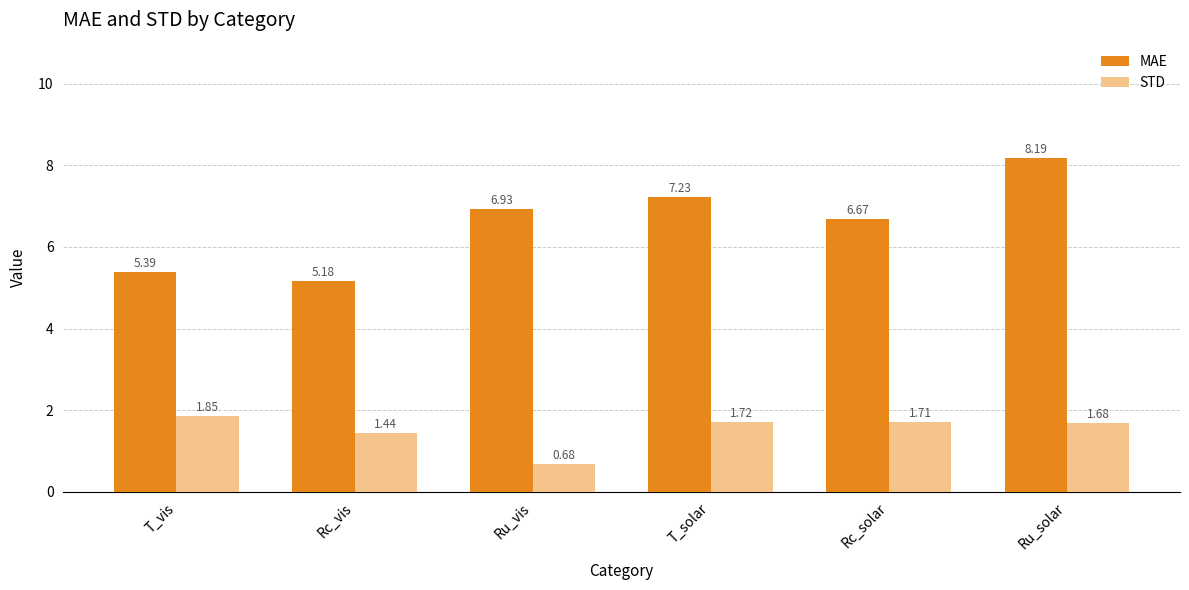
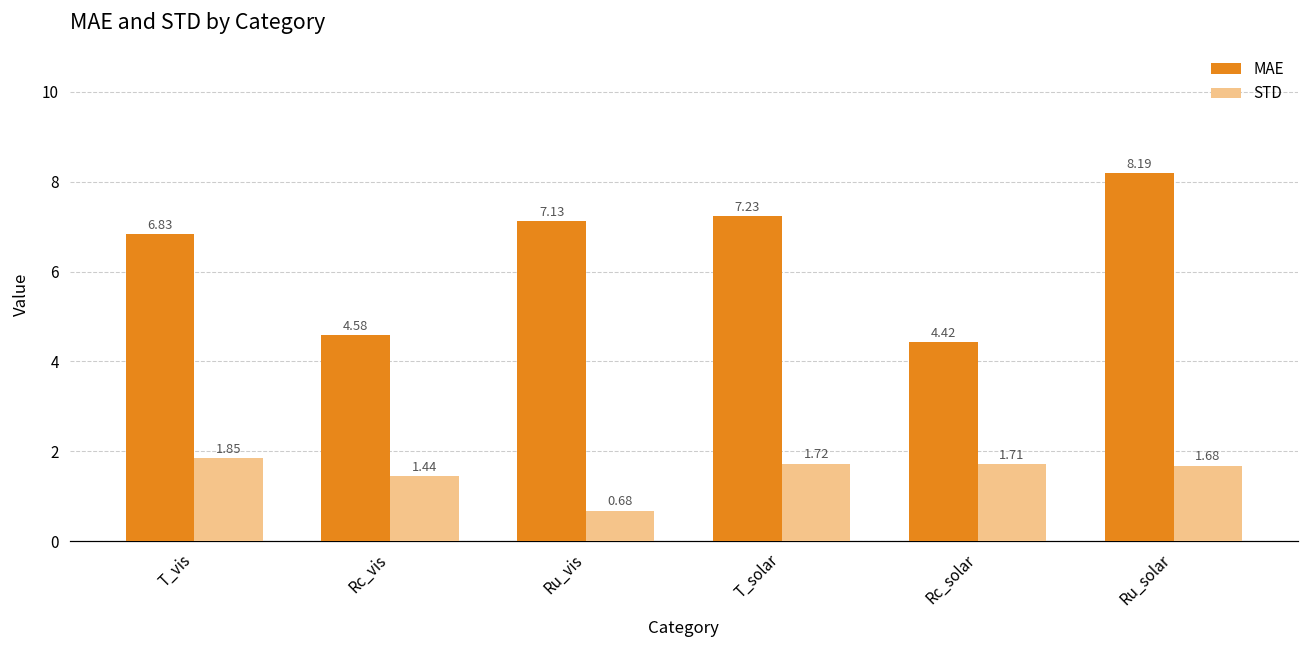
MAE, T_vis: 5.39 -> 6.83
MAE, Rc_vis: 5.18 -> 4.58
MAE, Ru_vis: 6.93 -> 7.13
MAE, Rc_solar: 6.67 -> 4.42
